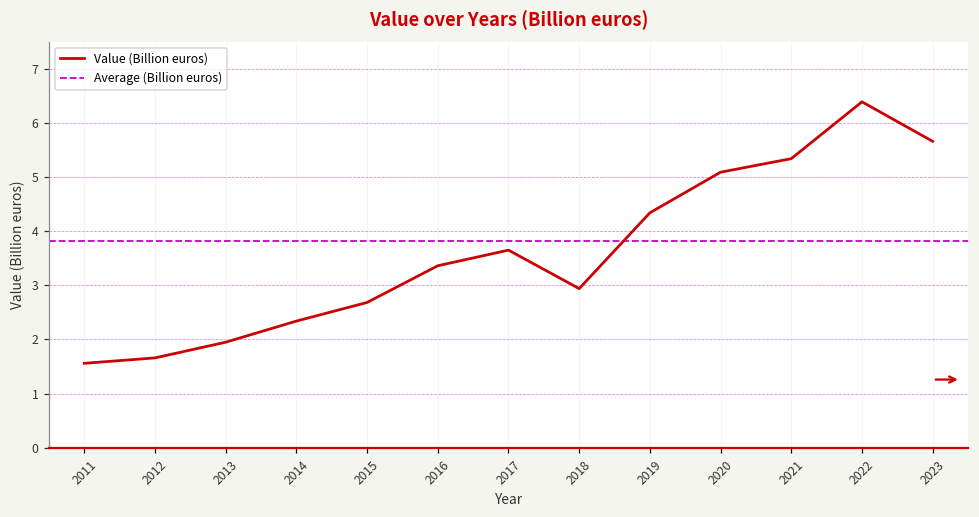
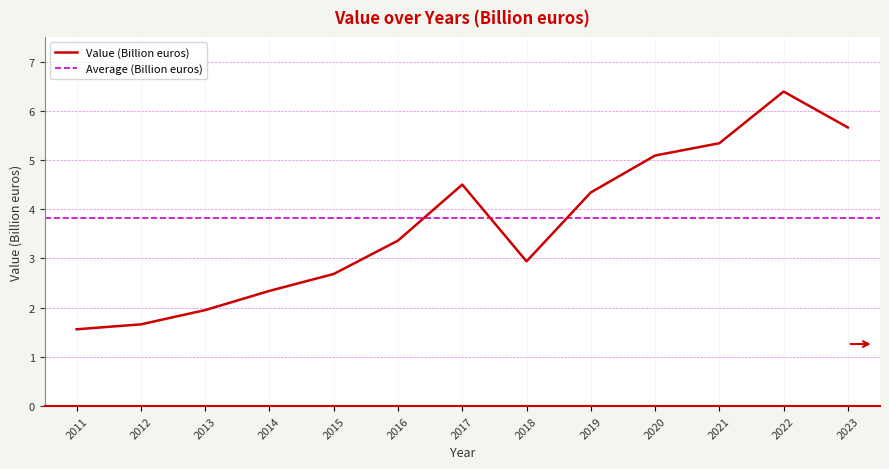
2017: 3.7 -> 4.5
